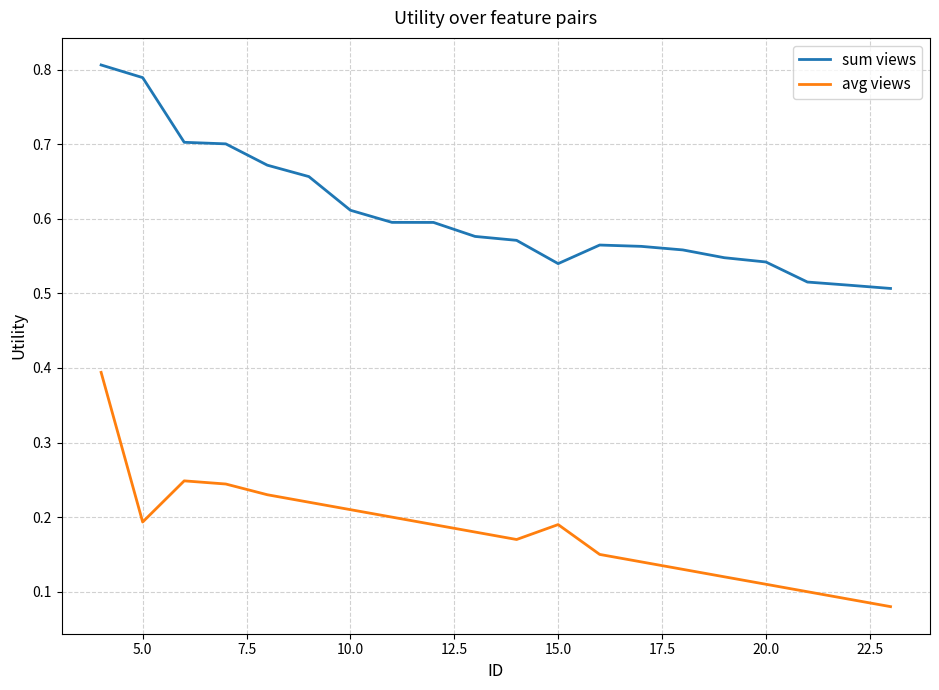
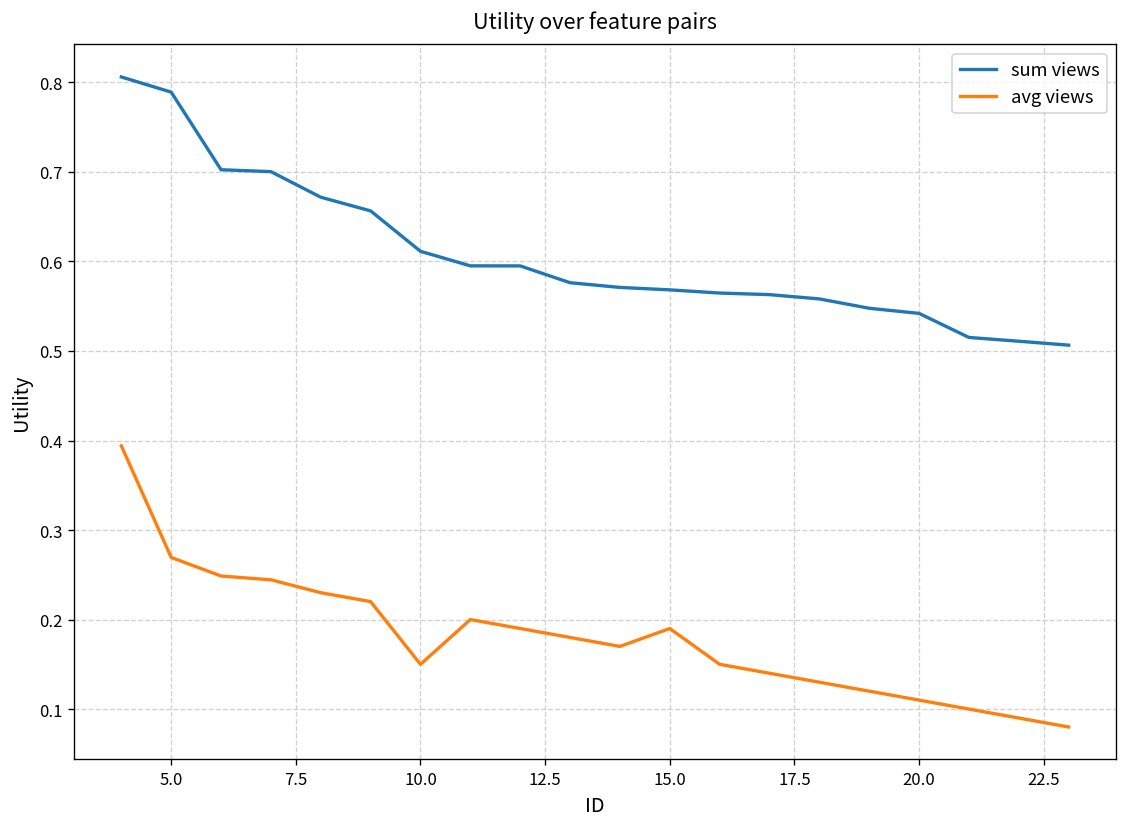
avg views, 5.0: 0.19 -> 0.27
avg views, 10.0: 0.21 -> 0.15
sum views, 15.0: 0.54 -> 0.57
